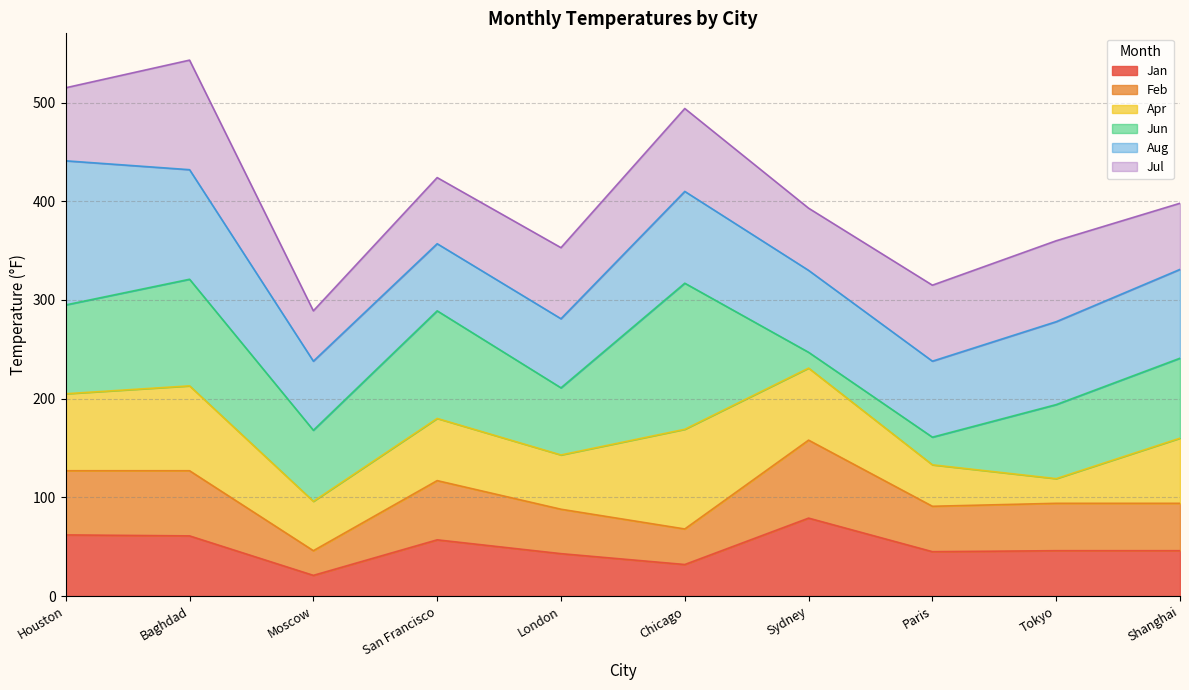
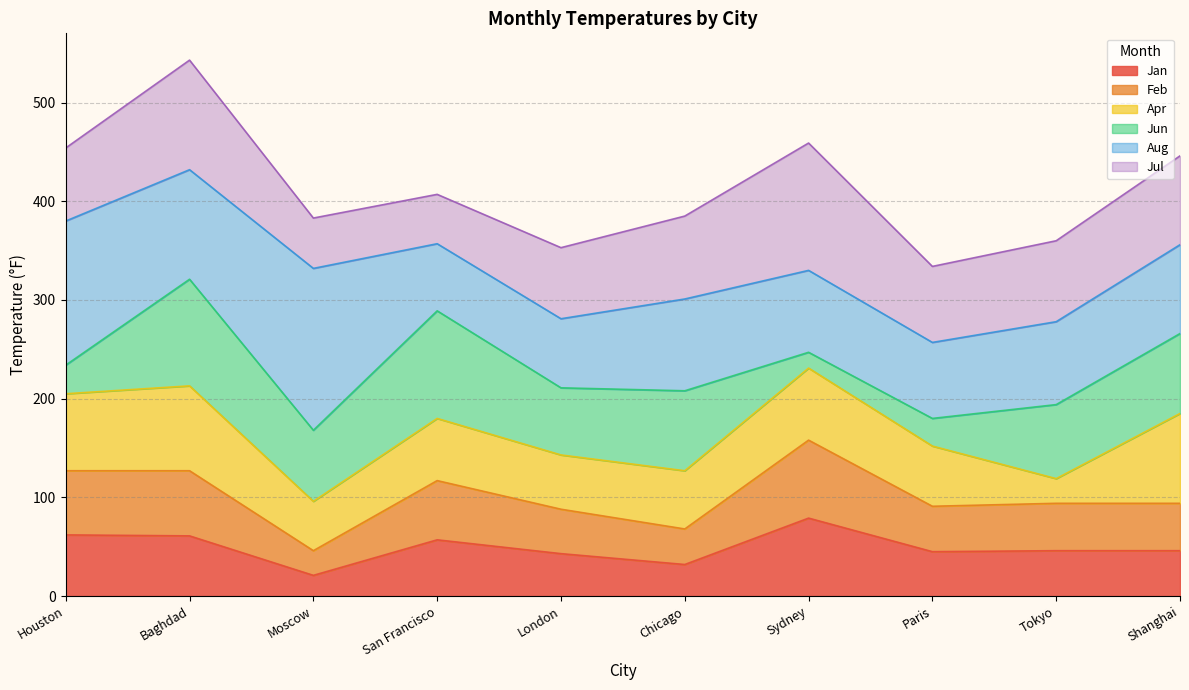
Jun, Houston: 90 -> 30
Aug, Moscow: 70 -> 160
Jul, San Francisco: 70 -> 50
Apr, Chicago: 100 -> 60
Jun, Chicago: 150 -> 80
Jul, Sydney: 60 -> 130
Apr, Paris: 40 -> 60
Apr, Shanghai: 70 -> 90
Jul, Shanghai: 70 -> 90
